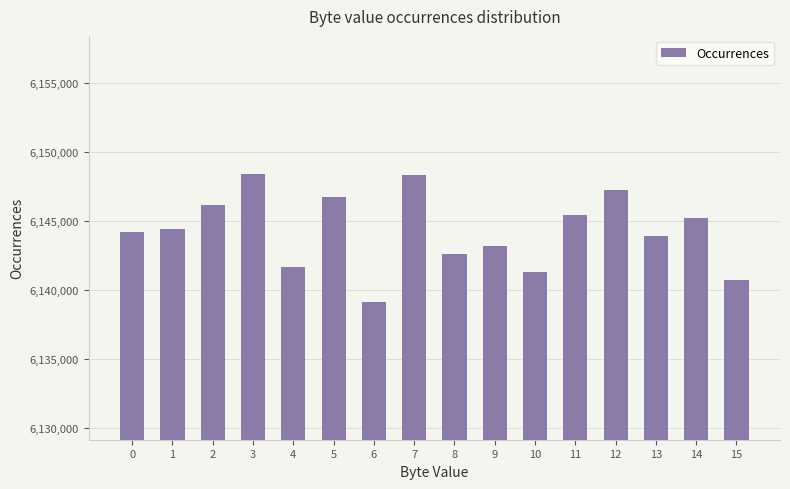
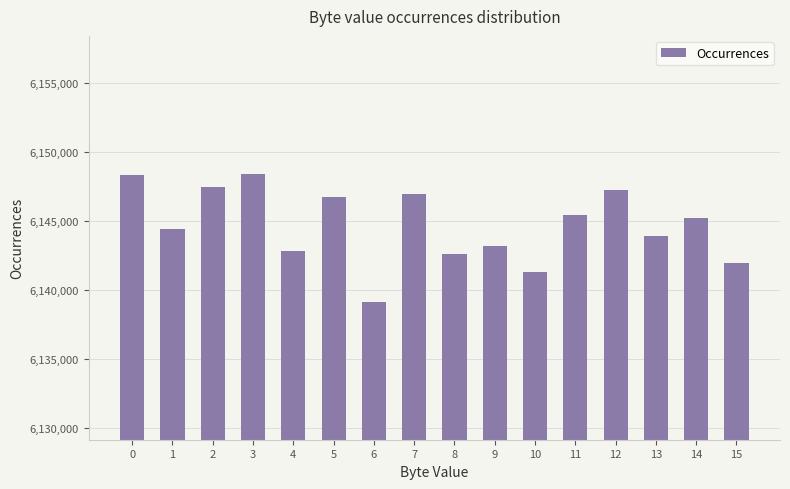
0: 6,144,200 -> 6,148,300
2: 6,146,100 -> 6,147,500
4: 6,141,700 -> 6,142,800
7: 6,148,300 -> 6,147,000
15: 6,140,700 -> 6,142,000
